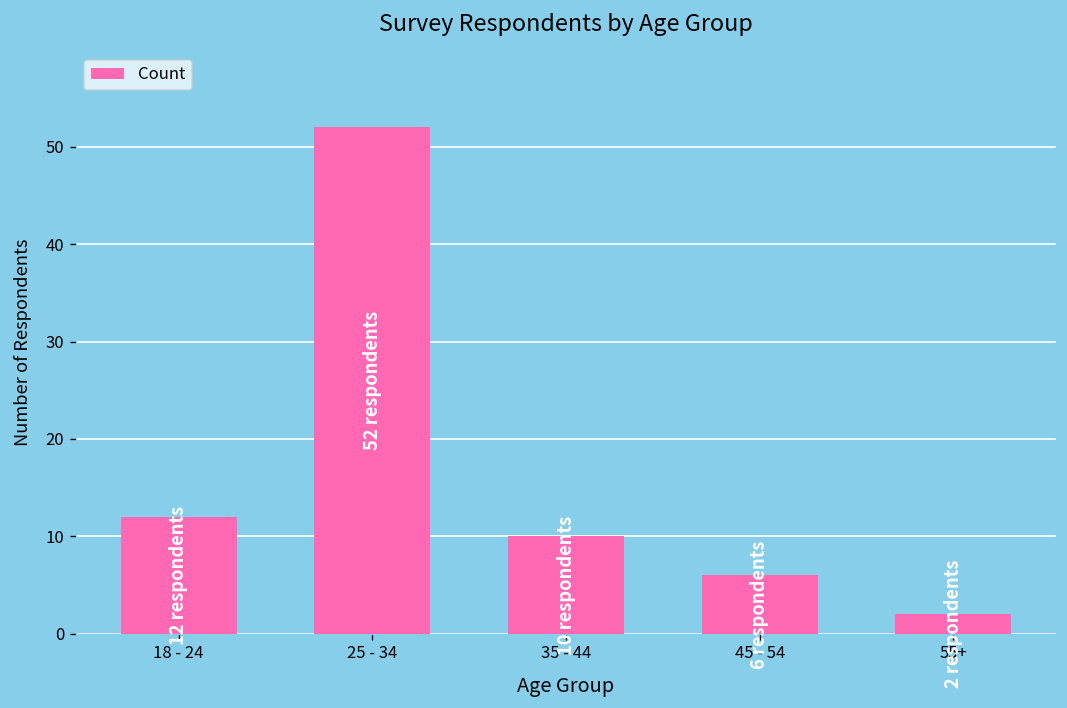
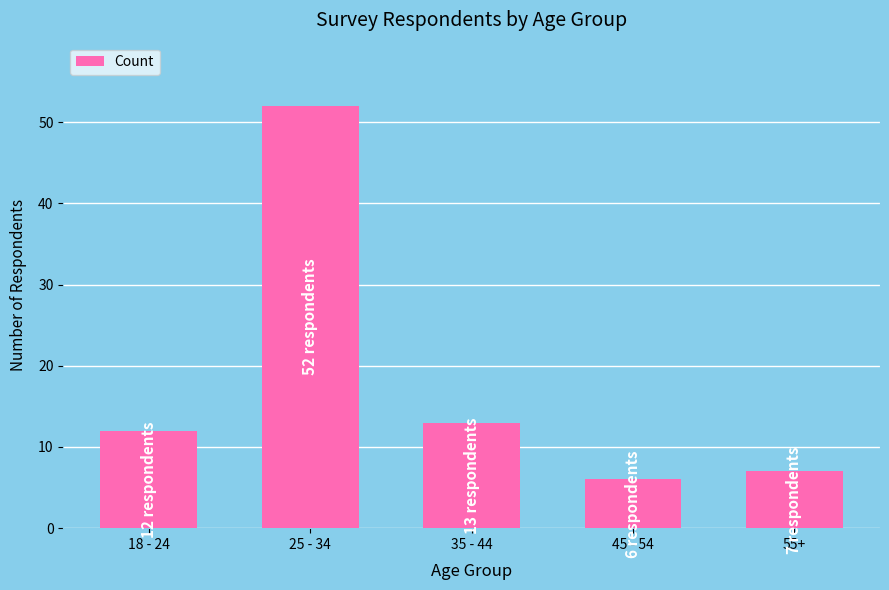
35 - 44: 10 -> 13
55+: 2 -> 7
